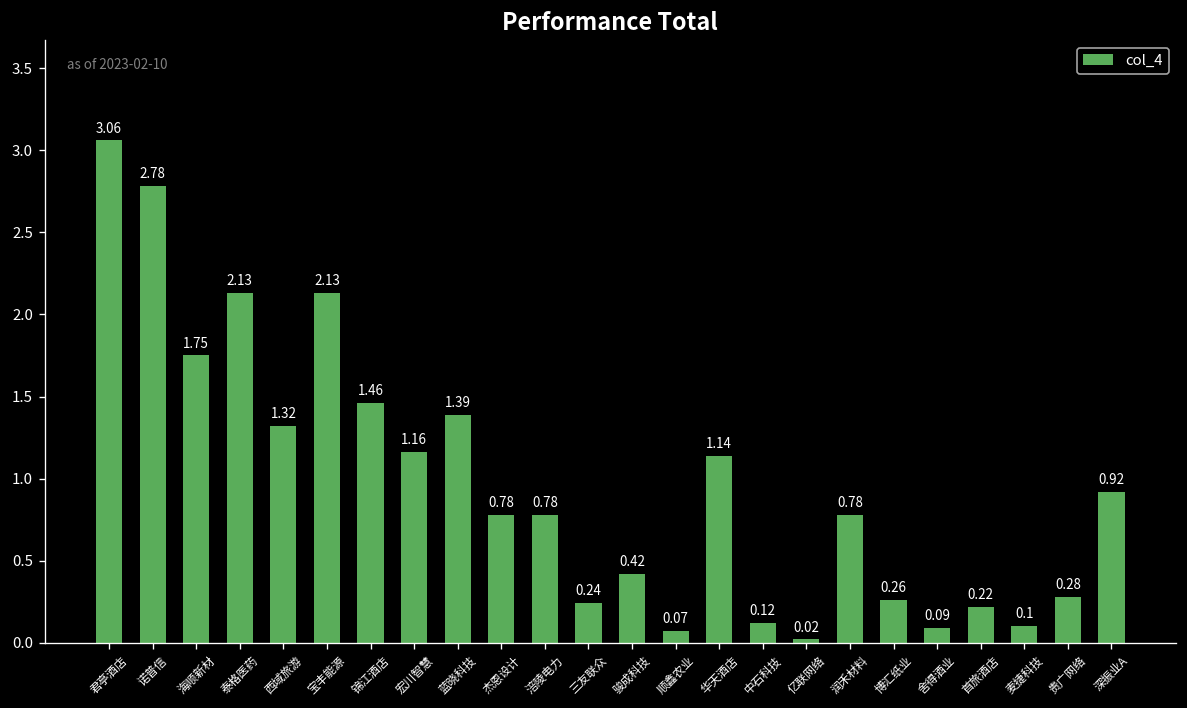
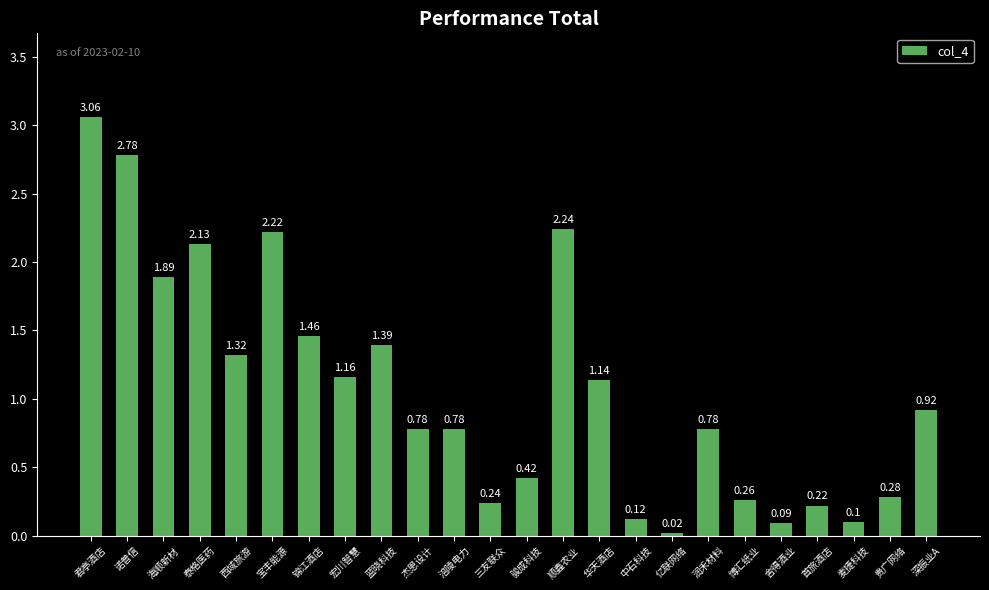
海顺新材: 1.75 -> 1.89
宝丰能源: 2.13 -> 2.22
顺鑫农业: 0.07 -> 2.24
